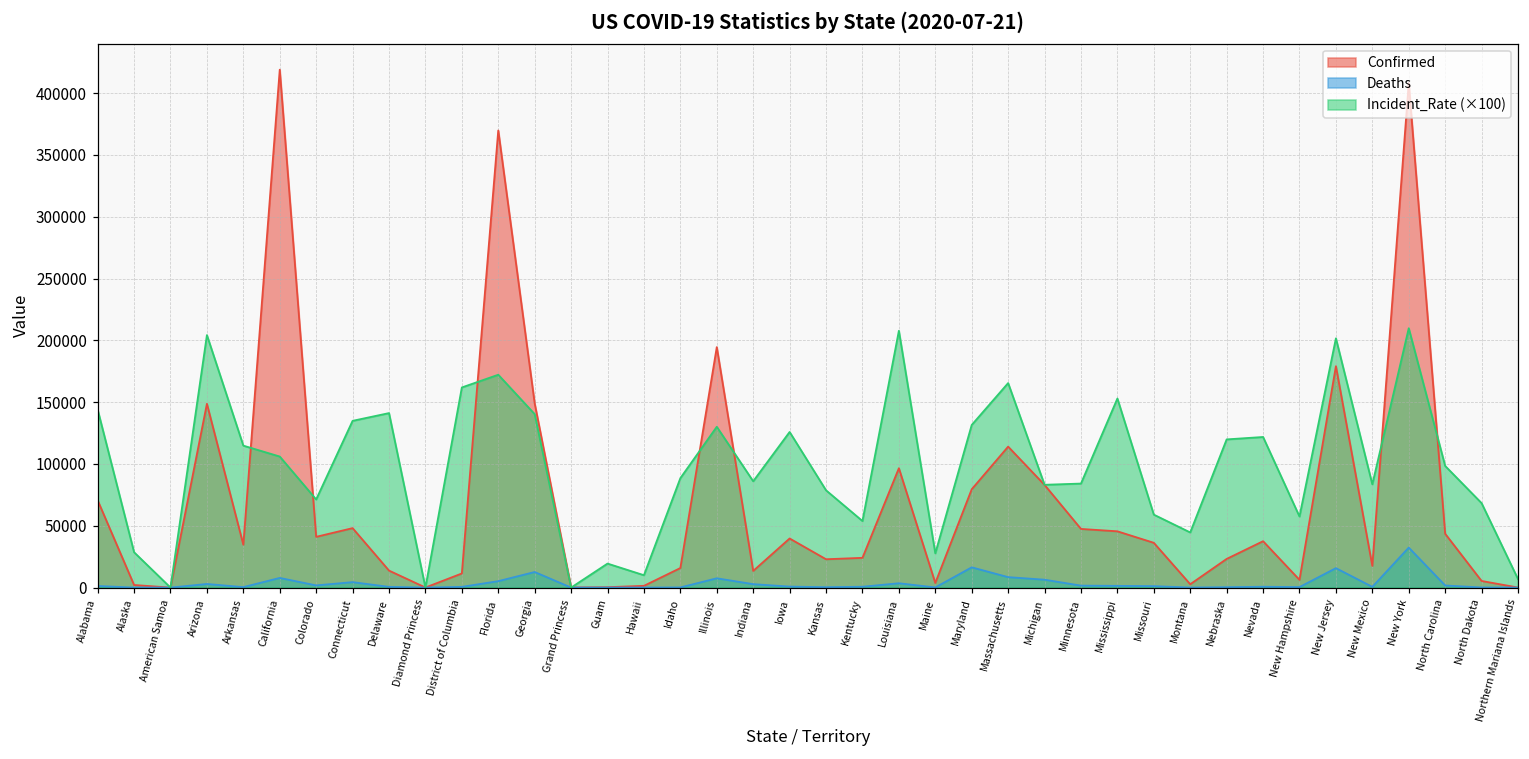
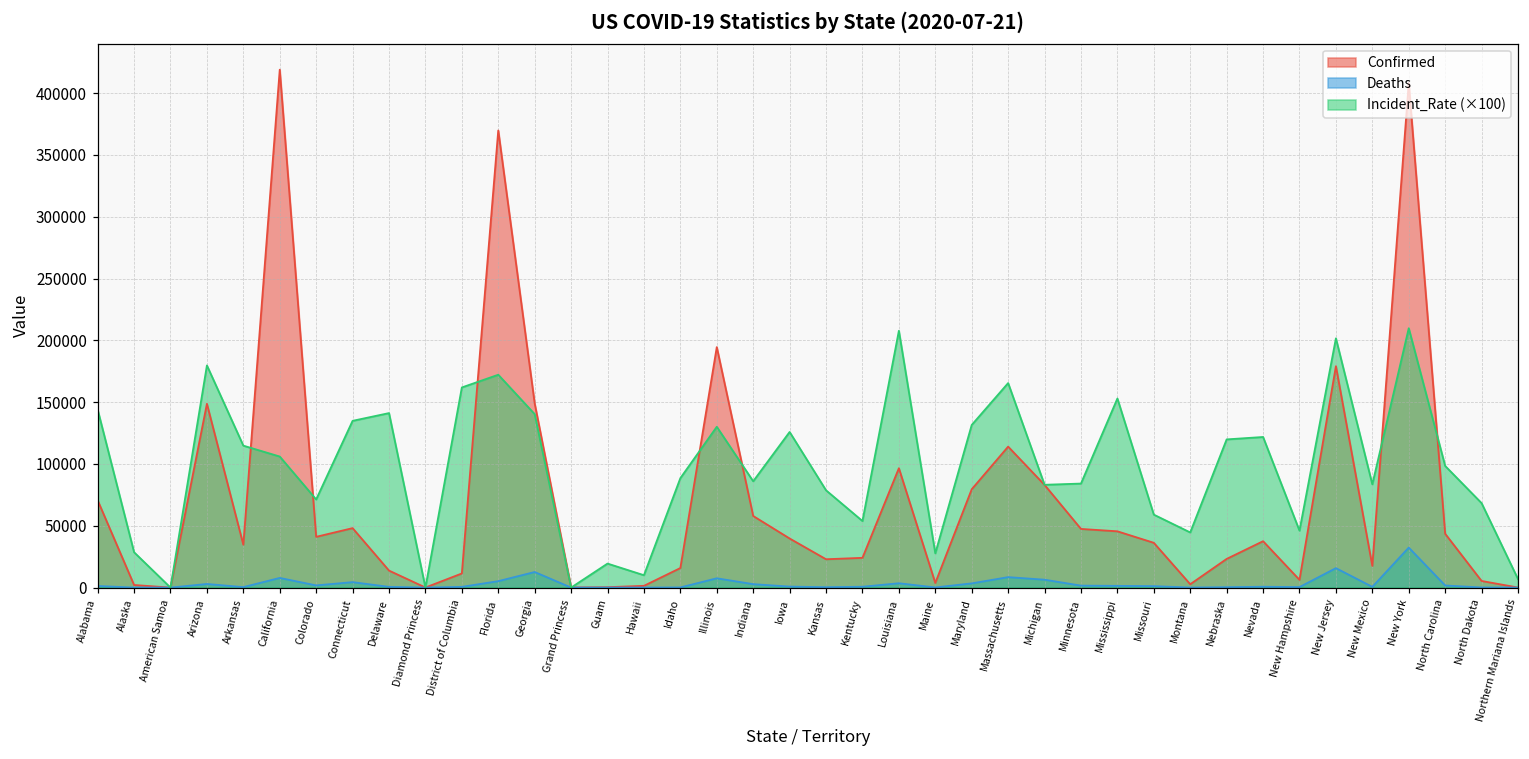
Incident_Rate (×100), Arizona: 204000 -> 180000
Confirmed, Indiana: 13000 -> 58000
Deaths, Maryland: 16000 -> 3000
Incident_Rate (×100), New Hampshire: 58000 -> 46000
